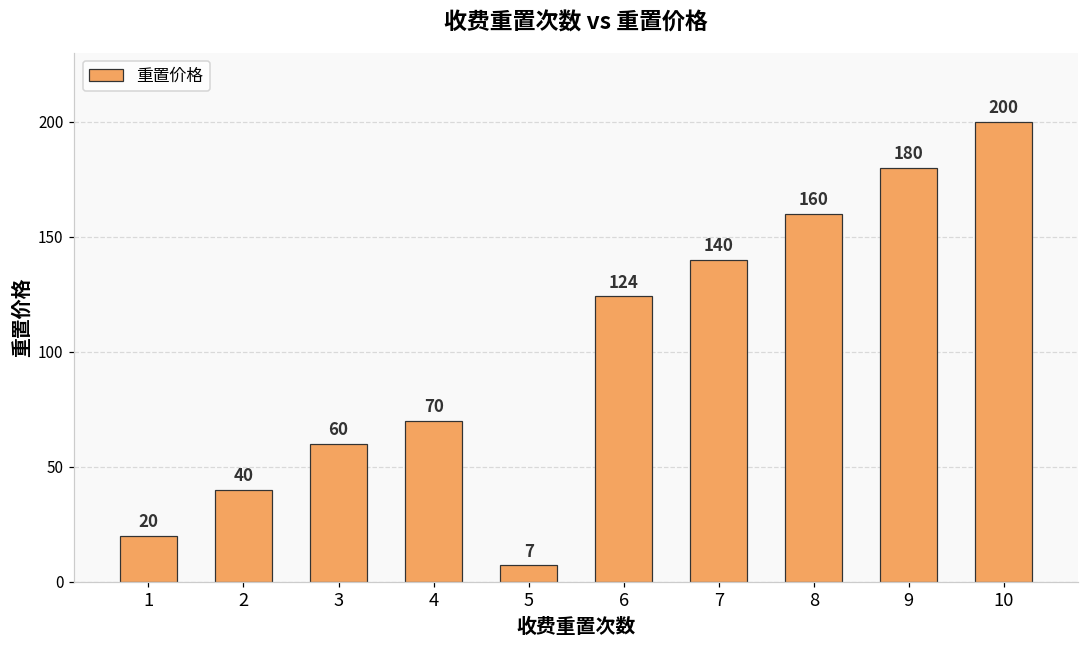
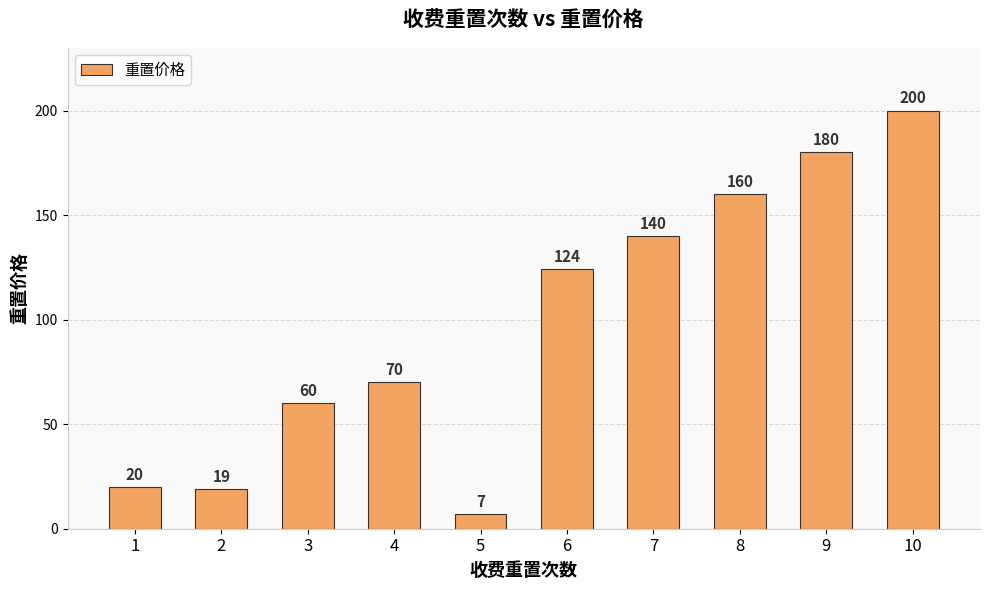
2: 40 -> 19
